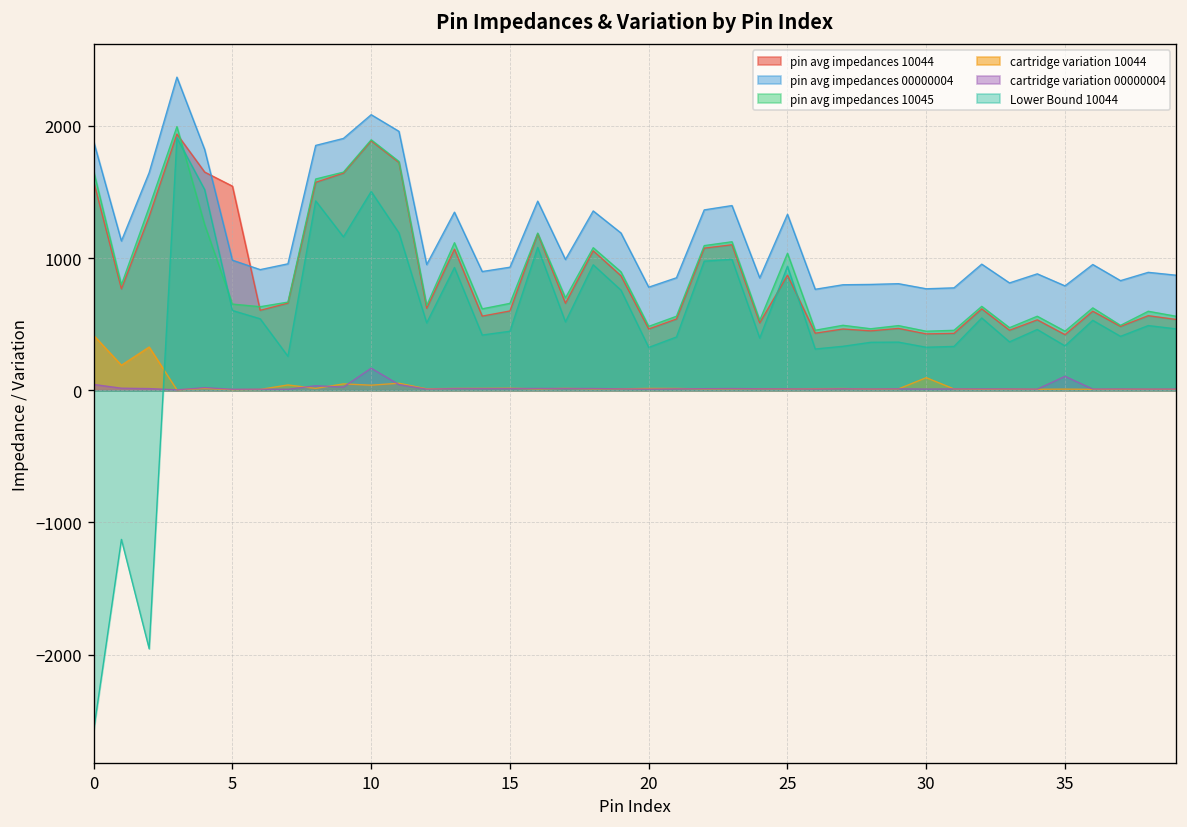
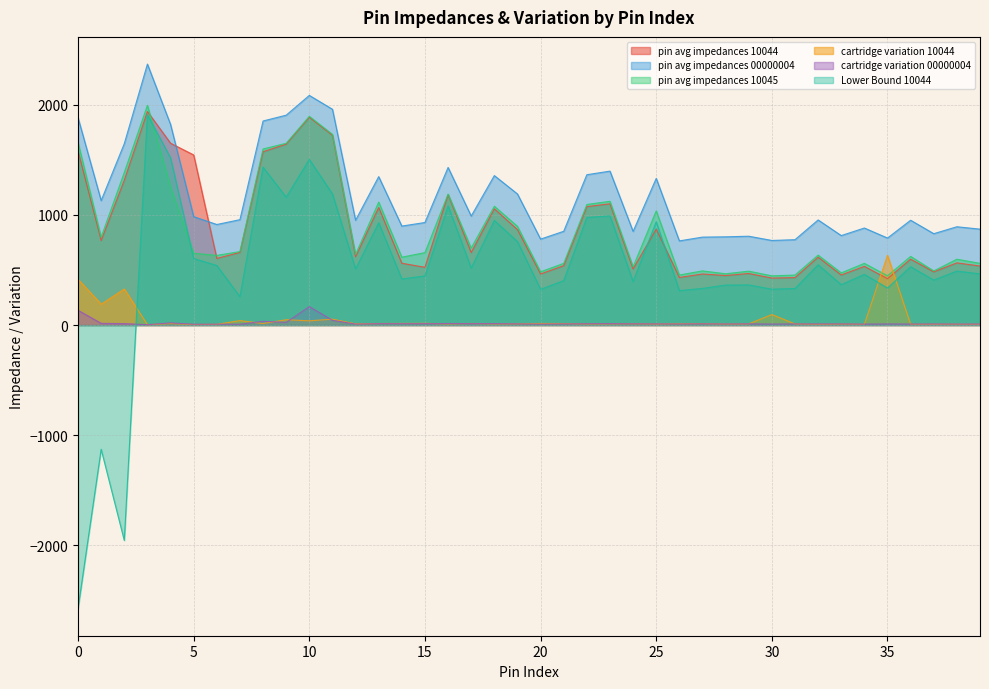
cartridge variation 00000004, 0: 40 -> 130
pin avg impedances 10044, 15: 600 -> 520
cartridge variation 10044, 35: 10 -> 630
cartridge variation 00000004, 35: 110 -> 10
